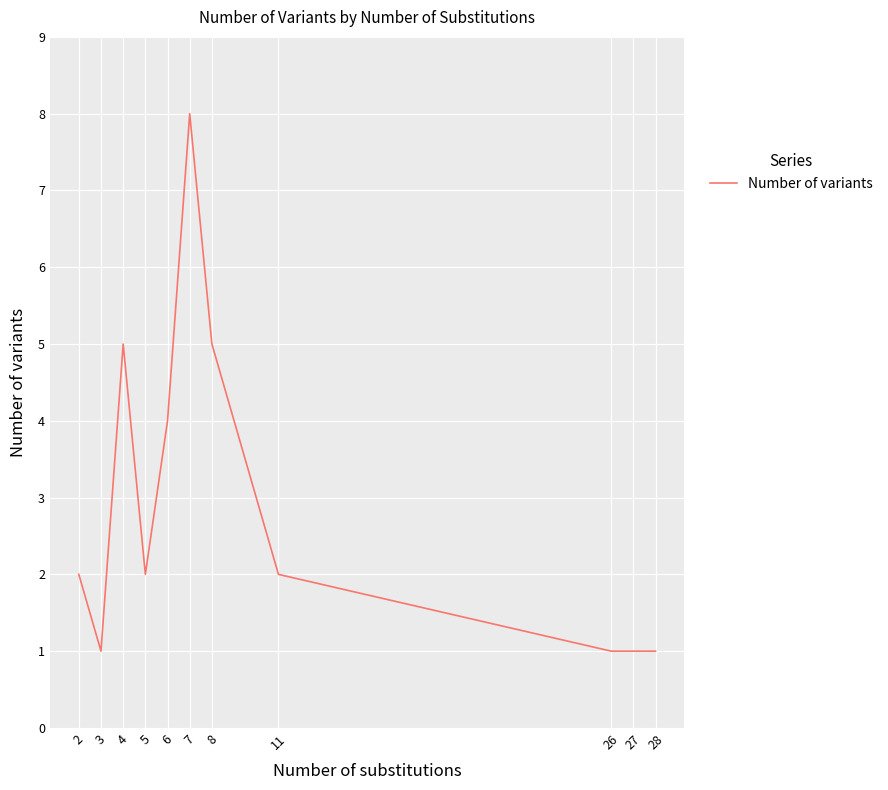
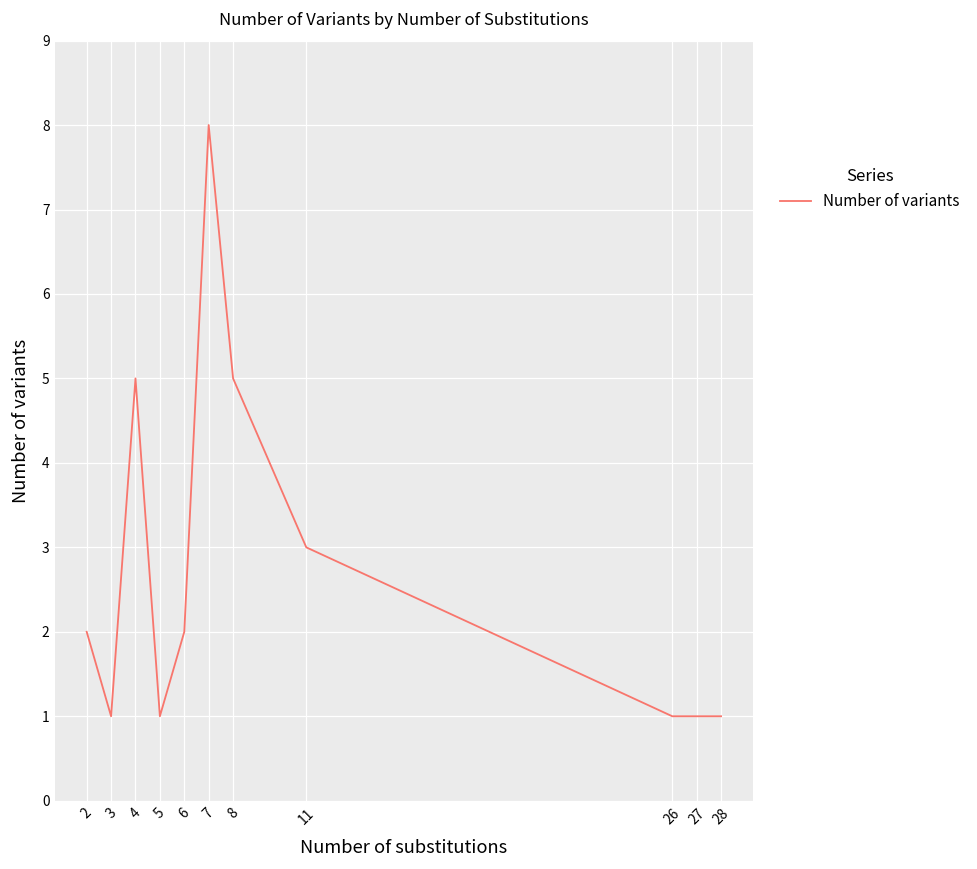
5: 2 -> 1
6: 4 -> 2
11: 2 -> 3
